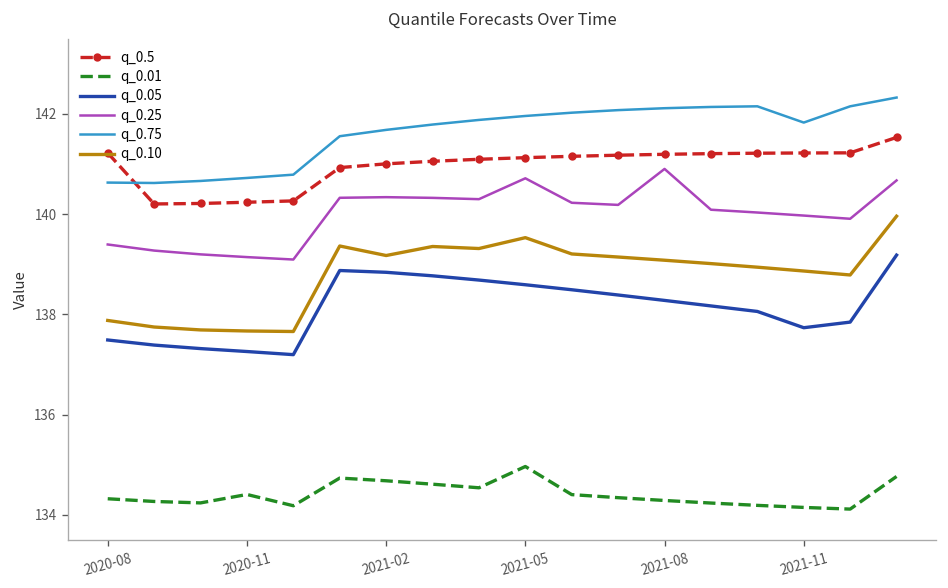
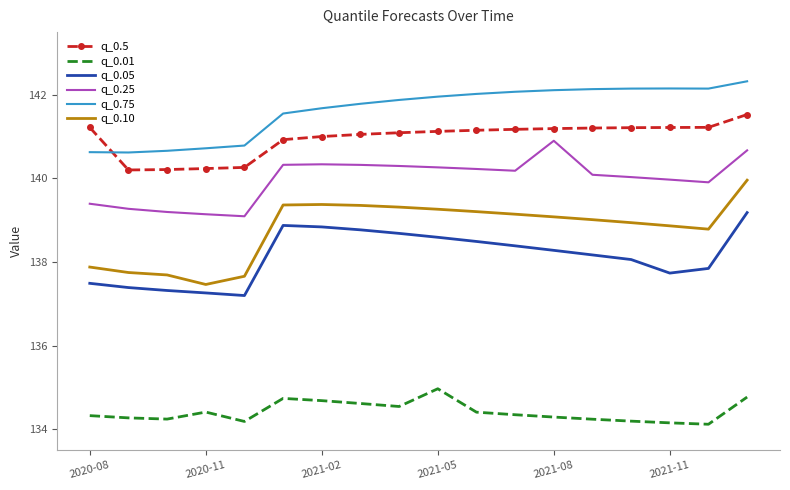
q_0.10, 2020-11: 137.7 -> 137.5
q_0.10, 2021-02: 139.2 -> 139.4
q_0.25, 2021-05: 140.7 -> 140.3
q_0.10, 2021-05: 139.5 -> 139.3
q_0.75, 2021-11: 141.8 -> 142.2
